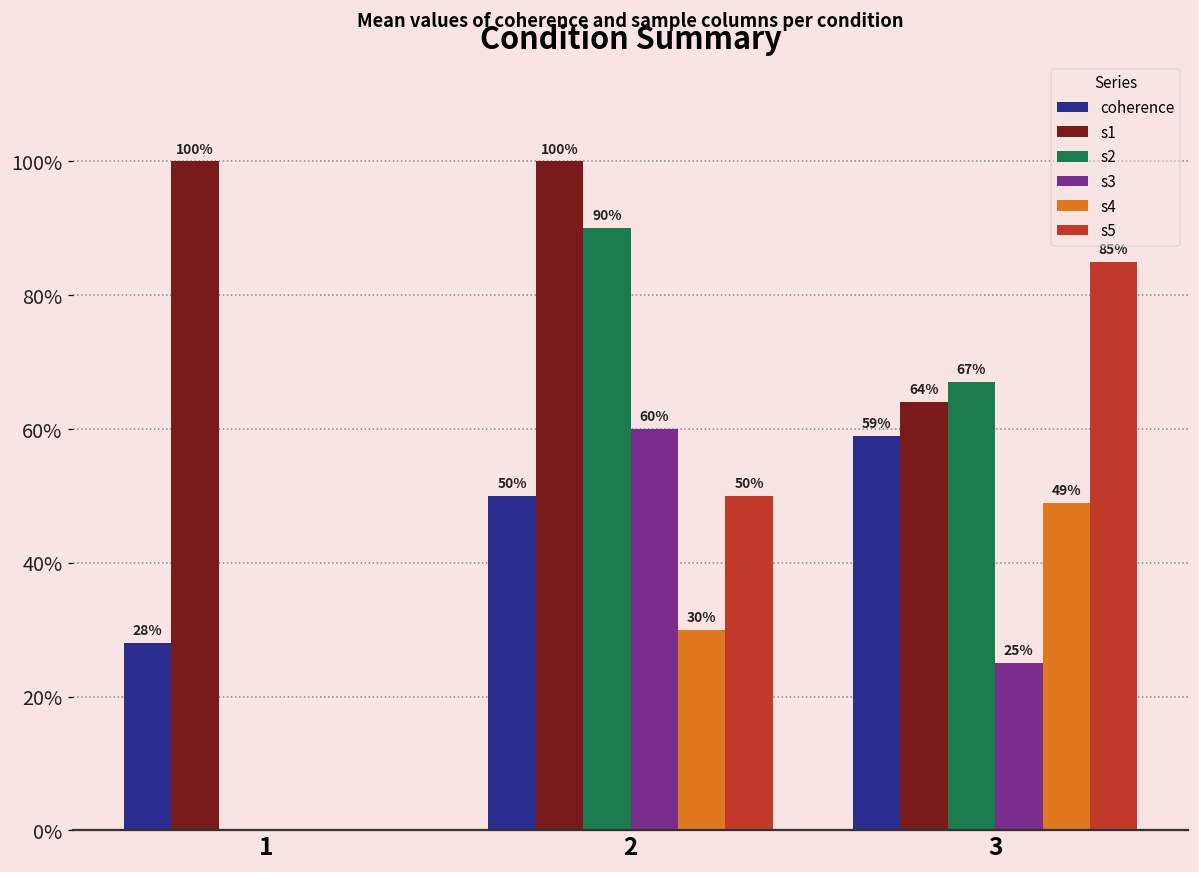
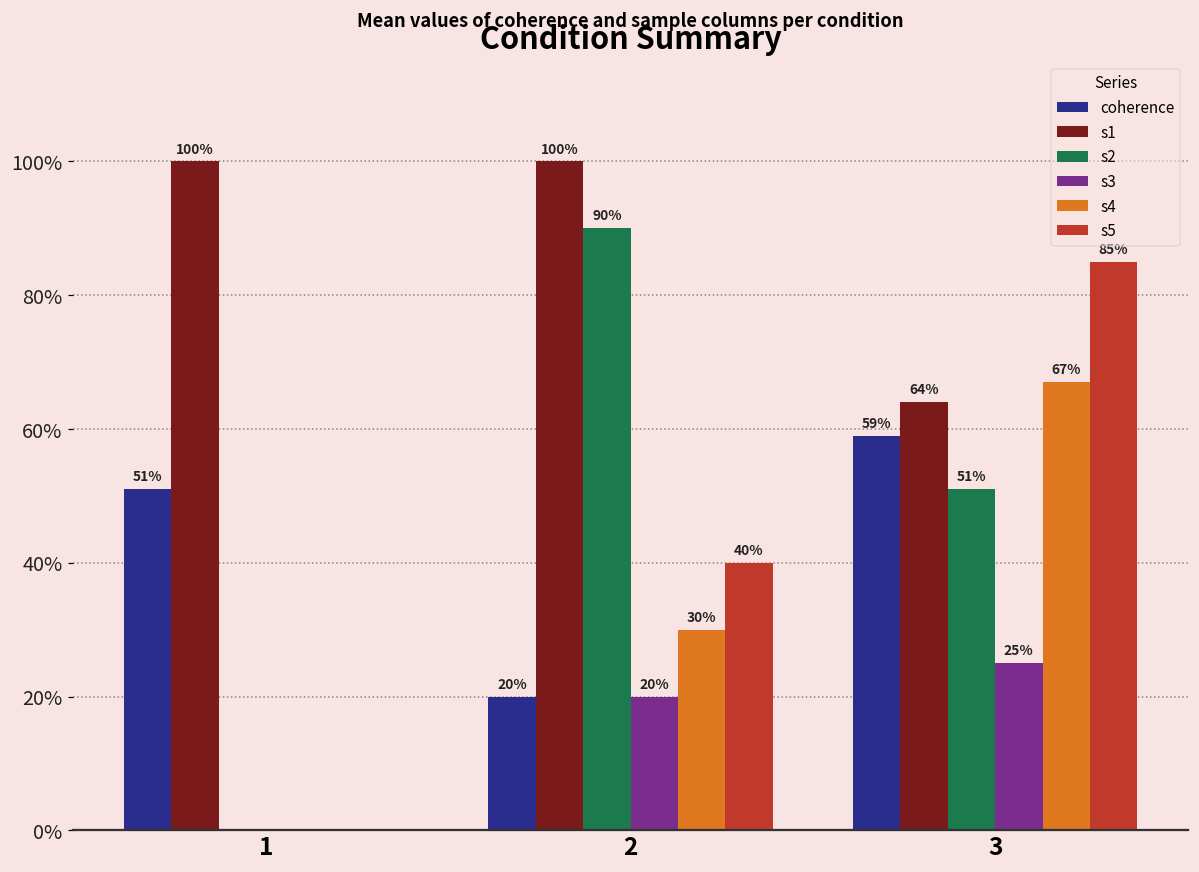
coherence, 1: 28% -> 51%
coherence, 2: 50% -> 20%
s3, 2: 60% -> 20%
s5, 2: 50% -> 40%
s2, 3: 67% -> 51%
s4, 3: 49% -> 67%
